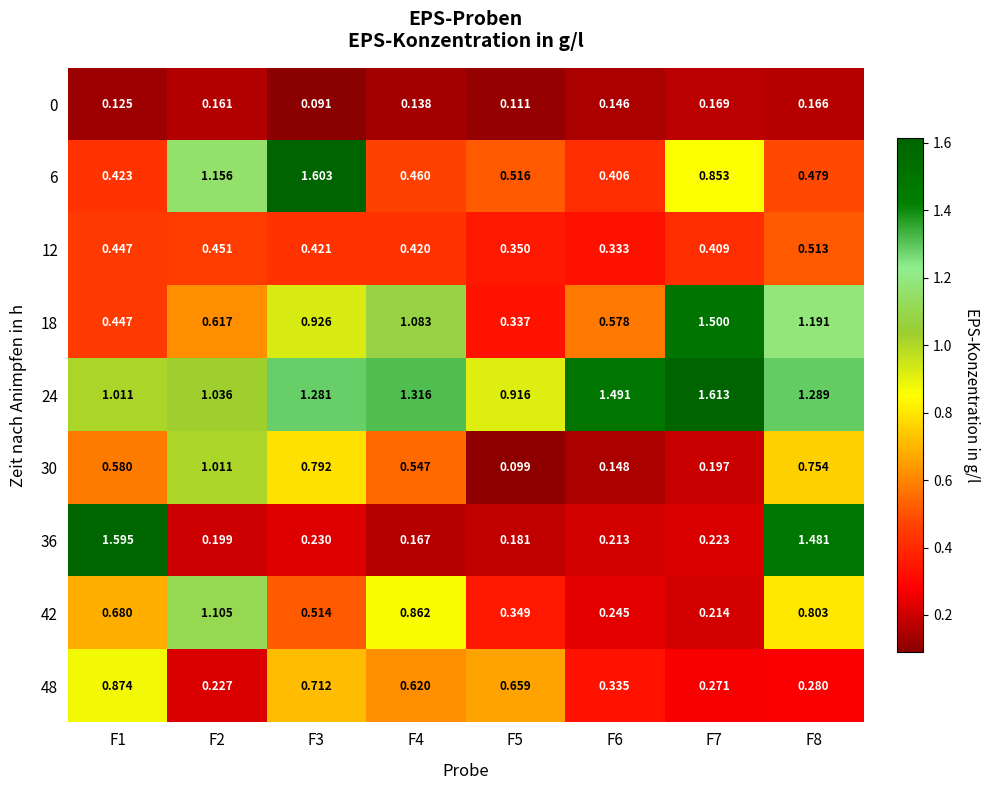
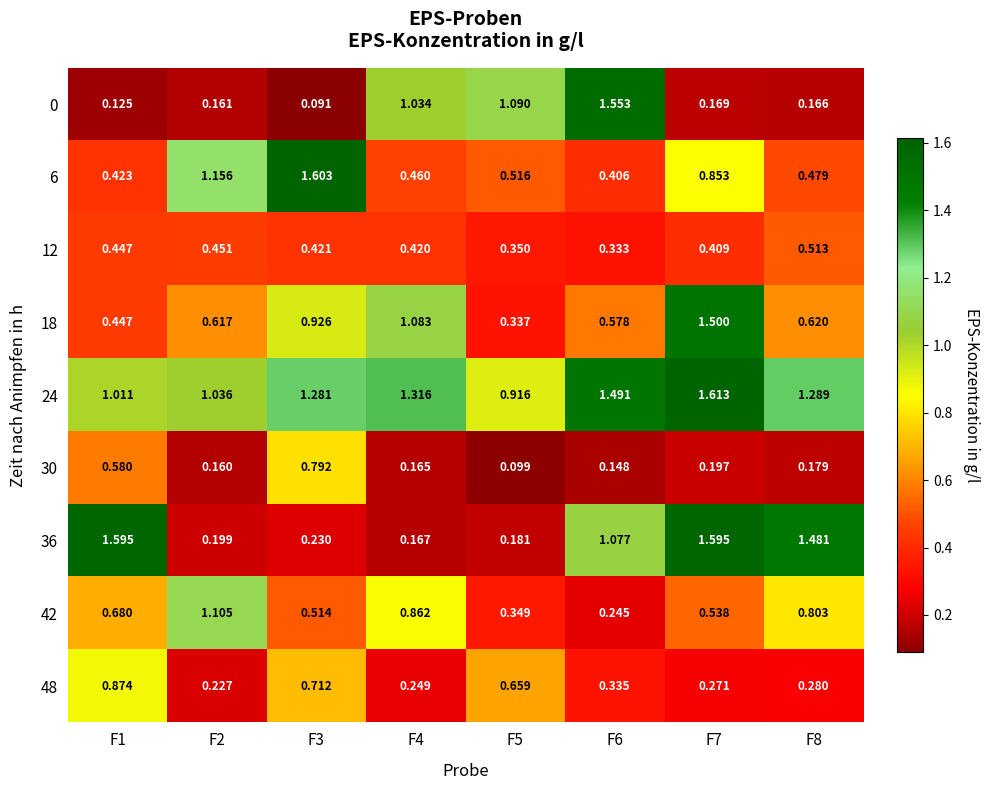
0, F4: 0.138 -> 1.034
0, F5: 0.111 -> 1.090
0, F6: 0.146 -> 1.553
18, F8: 1.191 -> 0.620
30, F2: 1.011 -> 0.160
30, F4: 0.547 -> 0.165
30, F8: 0.754 -> 0.179
36, F6: 0.213 -> 1.077
36, F7: 0.223 -> 1.595
42, F7: 0.214 -> 0.538
48, F4: 0.620 -> 0.249
